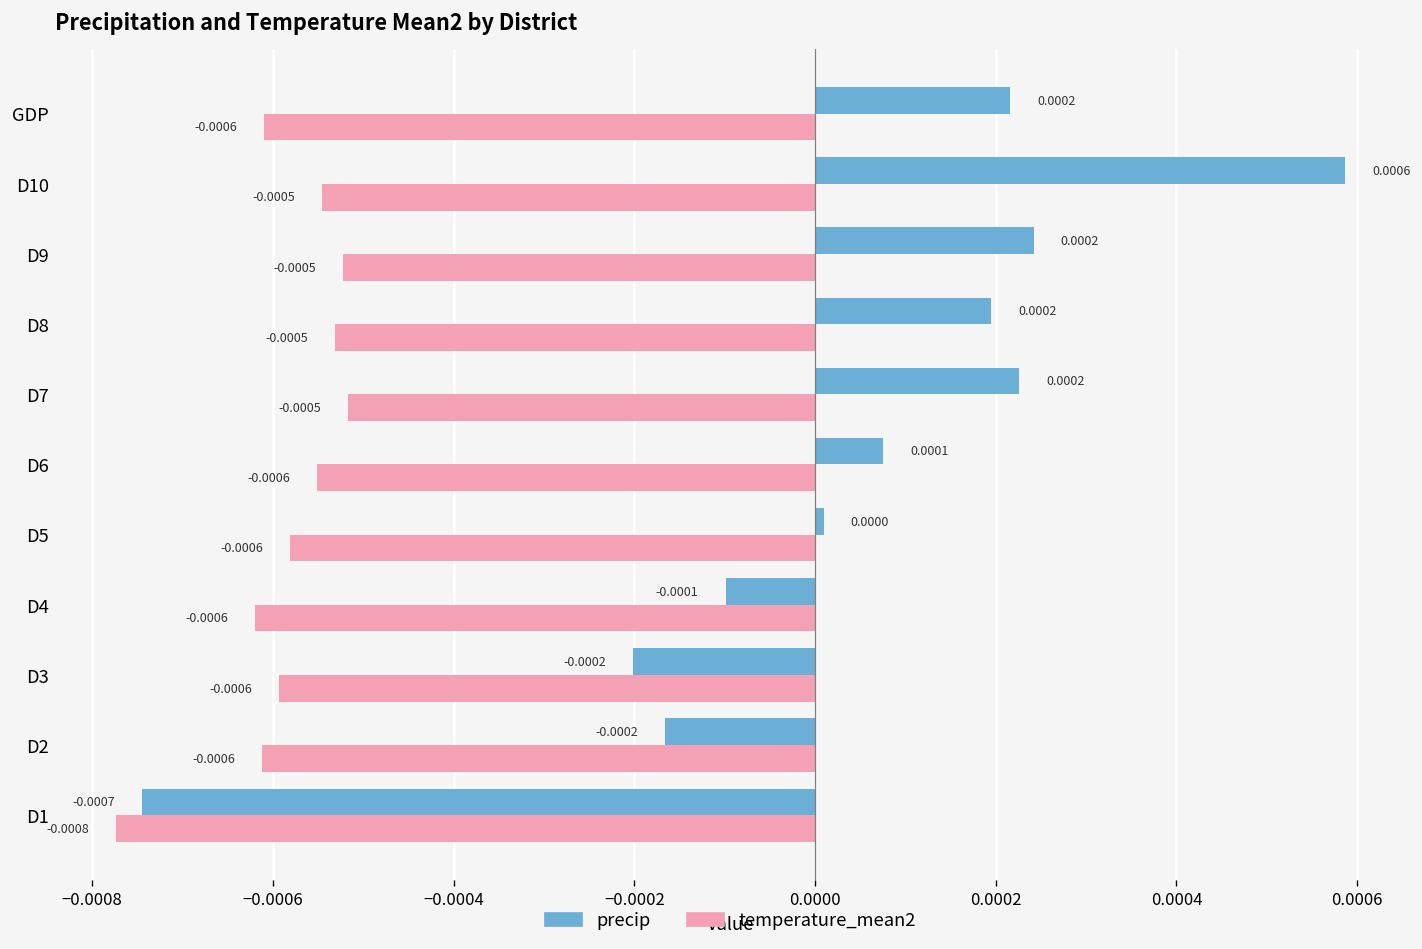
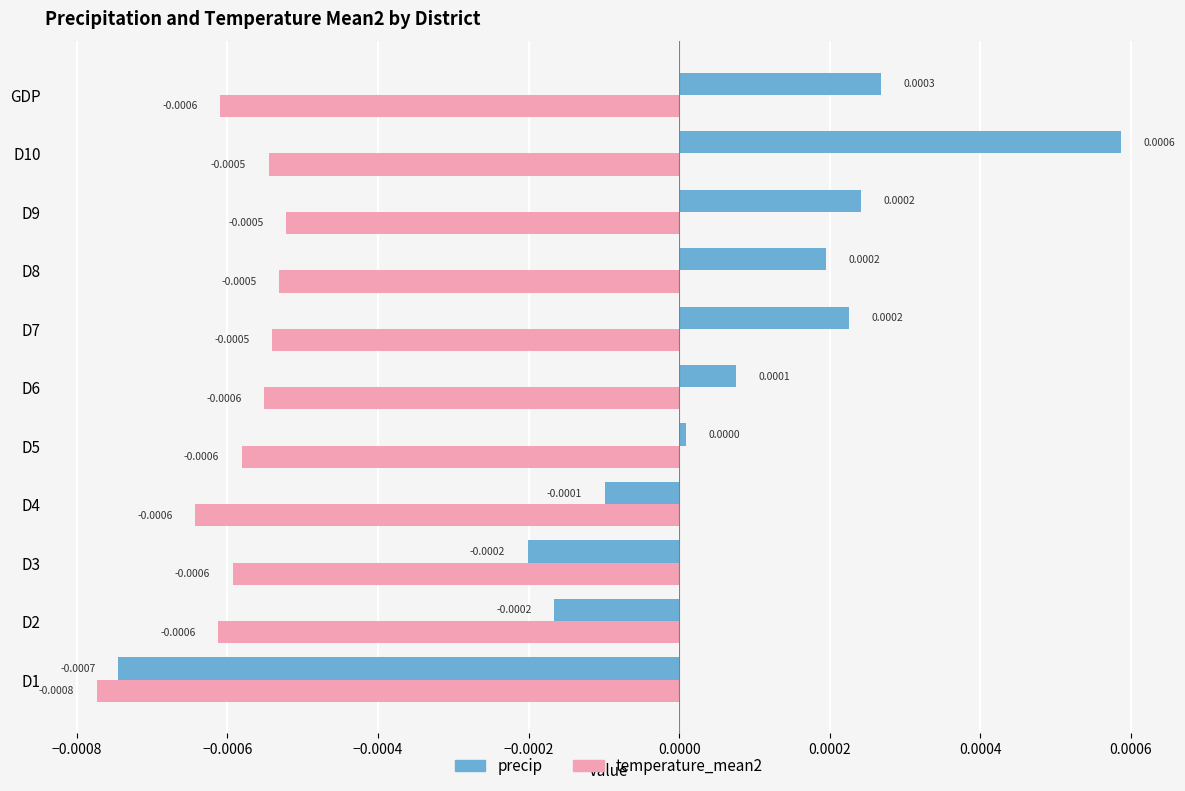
precip, GDP: 0.0002 -> 0.0003
temperature_mean2, D7: -0.00052 -> -0.00054
temperature_mean2, D4: -0.00062 -> -0.00064
